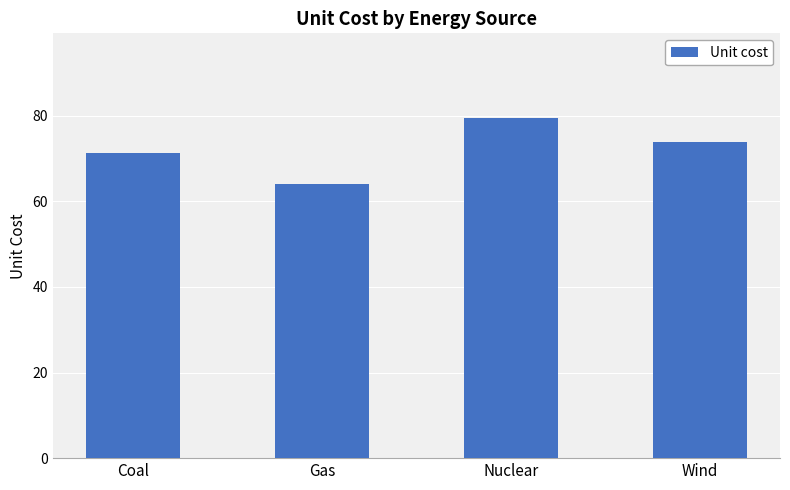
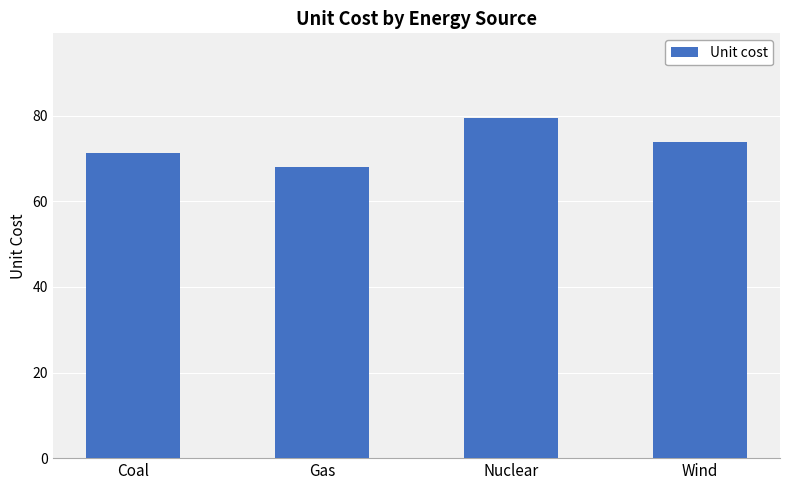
Gas: 64 -> 68
